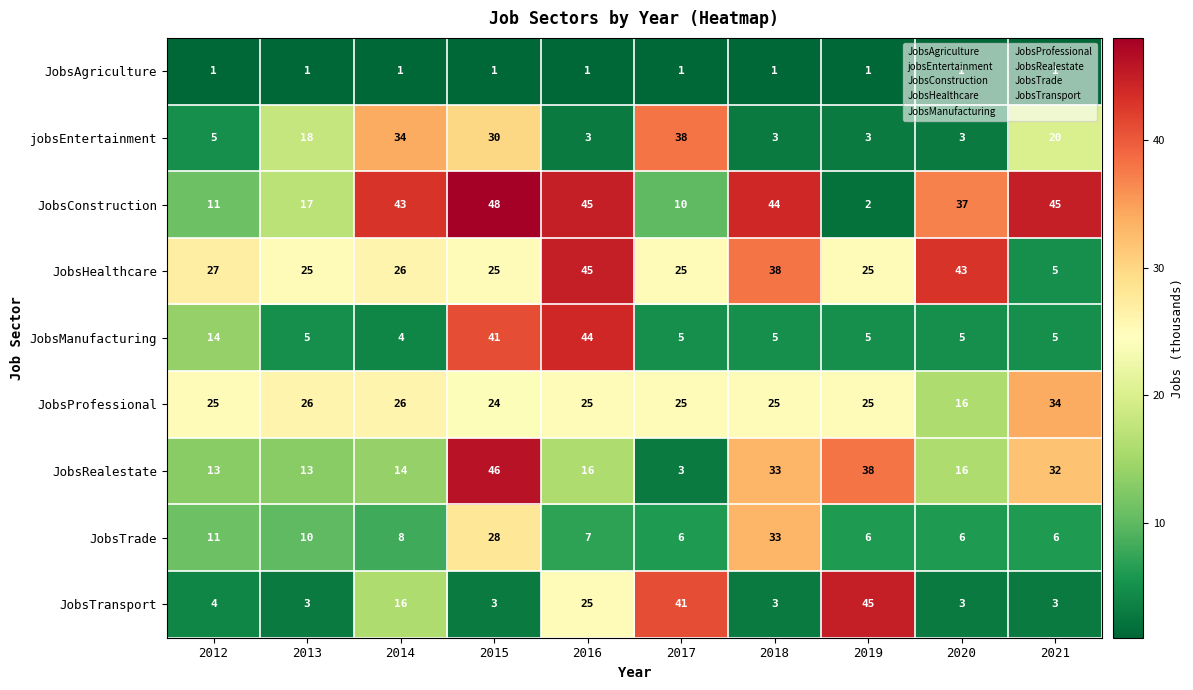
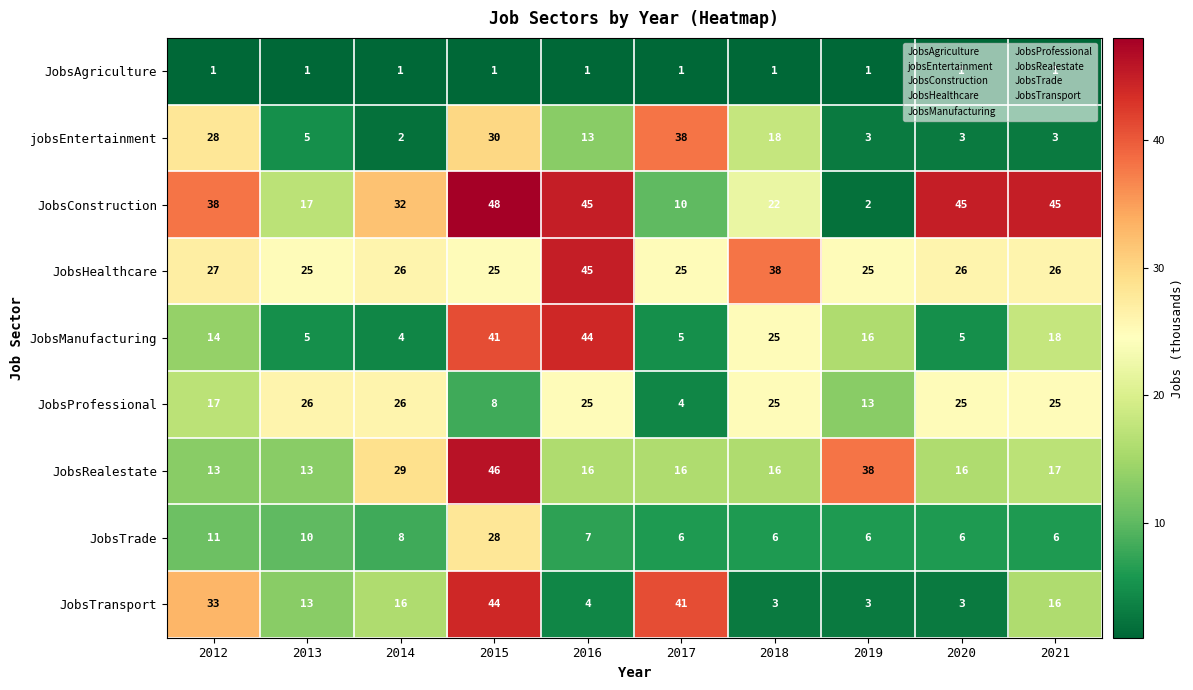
jobsEntertainment, 2012: 5 -> 28
jobsEntertainment, 2013: 18 -> 5
jobsEntertainment, 2014: 34 -> 2
jobsEntertainment, 2016: 3 -> 13
jobsEntertainment, 2018: 3 -> 18
jobsEntertainment, 2021: 20 -> 3
JobsConstruction, 2012: 11 -> 38
JobsConstruction, 2014: 43 -> 32
JobsConstruction, 2018: 44 -> 22
JobsConstruction, 2020: 37 -> 45
JobsHealthcare, 2020: 43 -> 26
JobsHealthcare, 2021: 5 -> 26
JobsManufacturing, 2018: 5 -> 25
JobsManufacturing, 2019: 5 -> 16
JobsManufacturing, 2021: 5 -> 18
JobsProfessional, 2012: 25 -> 17
JobsProfessional, 2015: 24 -> 8
JobsProfessional, 2017: 25 -> 4
JobsProfessional, 2019: 25 -> 13
JobsProfessional, 2020: 16 -> 25
JobsProfessional, 2021: 34 -> 25
JobsRealestate, 2014: 14 -> 29
JobsRealestate, 2017: 3 -> 16
JobsRealestate, 2018: 33 -> 16
JobsRealestate, 2021: 32 -> 17
JobsTrade, 2018: 33 -> 6
JobsTransport, 2012: 4 -> 33
JobsTransport, 2013: 3 -> 13
JobsTransport, 2015: 3 -> 44
JobsTransport, 2016: 25 -> 4
JobsTransport, 2019: 45 -> 3
JobsTransport, 2021: 3 -> 16
